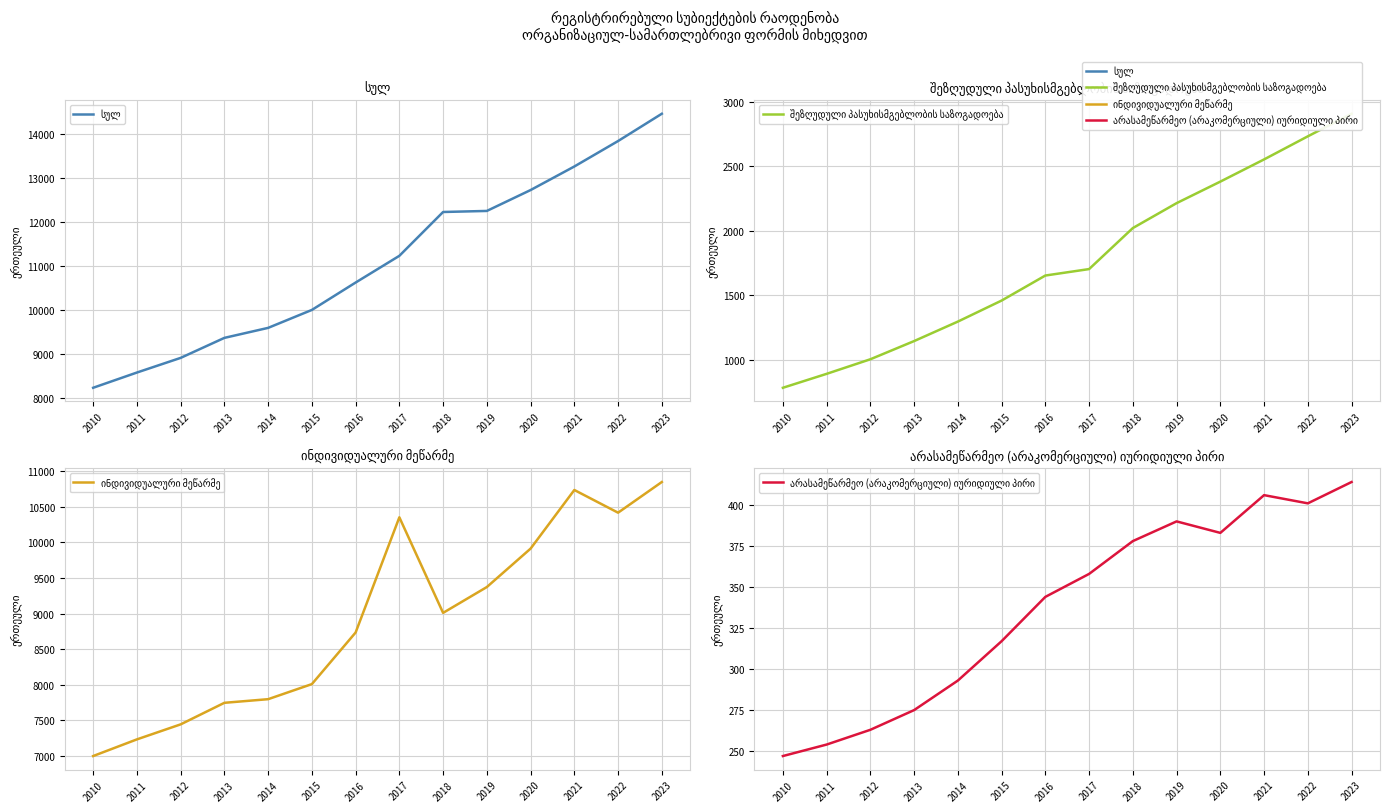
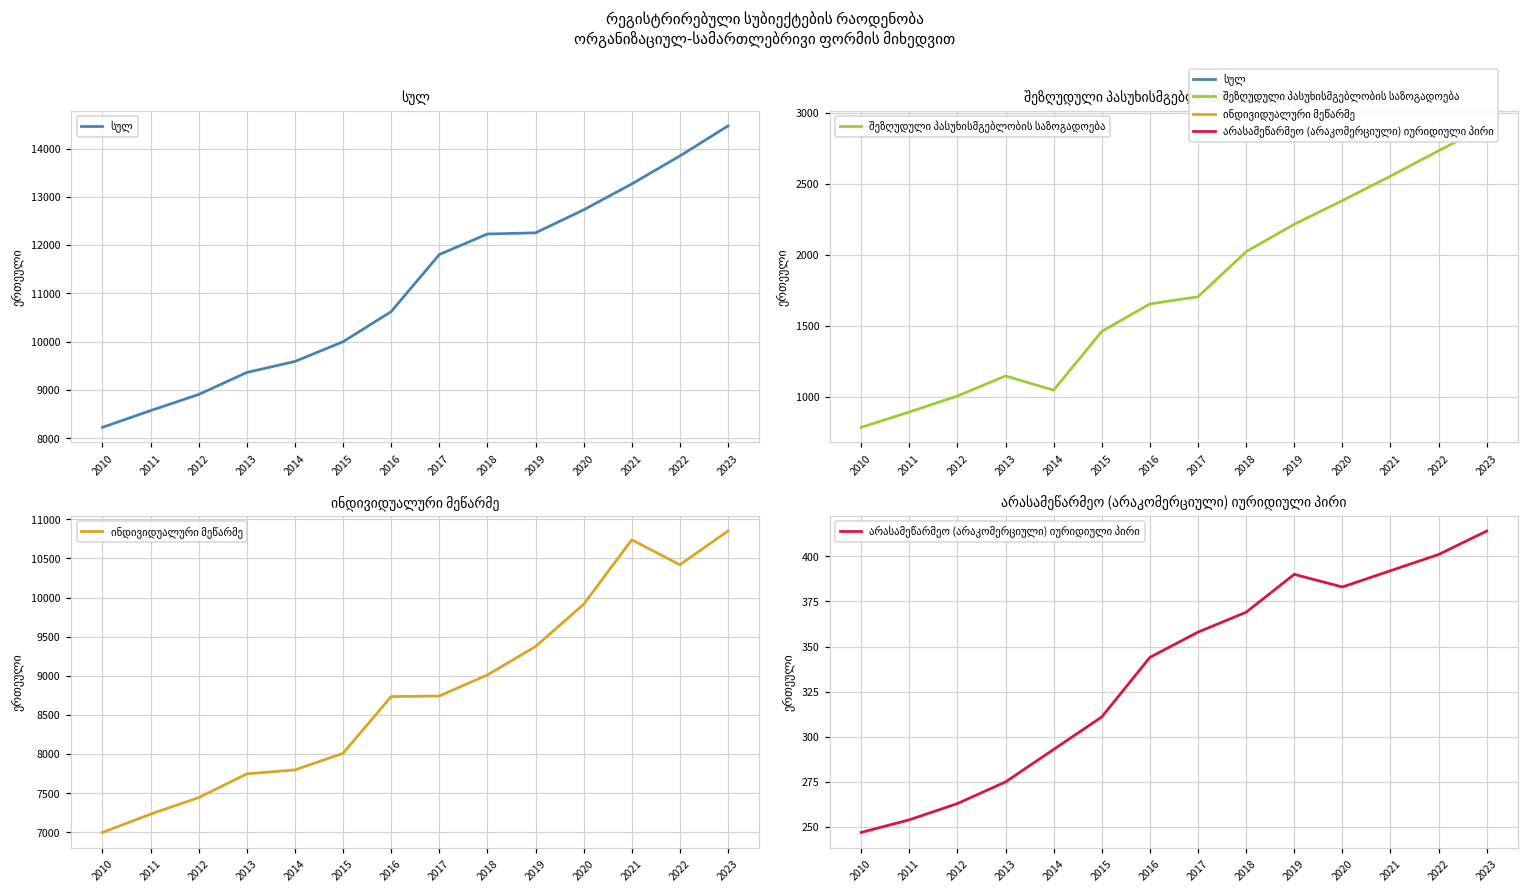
სულ, 2017: 11200 -> 11800
შეზღუდული პასუხისმგებლობის საზოგადოება, 2014: 1300 -> 1050
ინდივიდუალური მეწარმე, 2017: 10400 -> 8700
არასამეწარმეო (არაკომერციული) იურიდიული პირი, 2015: 317 -> 311
არასამეწარმეო (არაკომერციული) იურიდიული პირი, 2018: 378 -> 369
არასამეწარმეო (არაკომერციული) იურიდიული პირი, 2021: 406 -> 392
